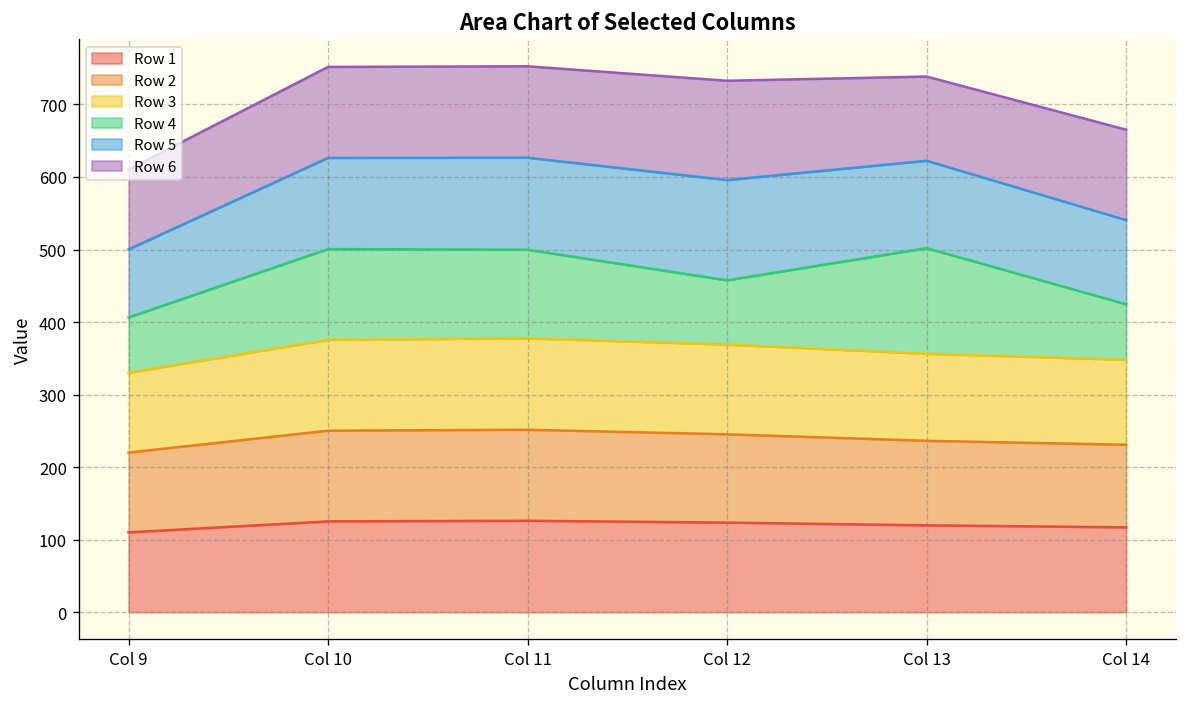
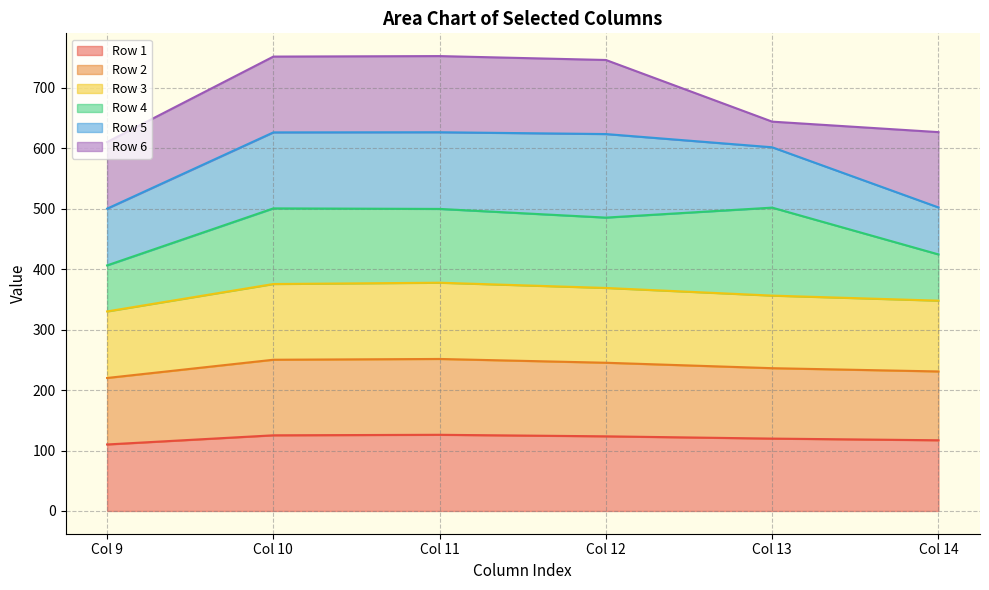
Row 4, Col 12: 90 -> 120
Row 6, Col 12: 140 -> 120
Row 5, Col 13: 120 -> 100
Row 6, Col 13: 120 -> 40
Row 5, Col 14: 120 -> 80
